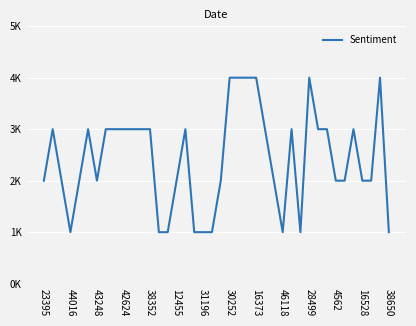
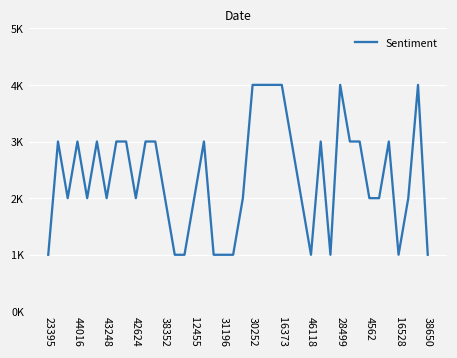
23395: 2000 -> 1000
44016: 1000 -> 3000
42624: 3000 -> 2000
38352: 3000 -> 2000
16528: 2000 -> 1000
